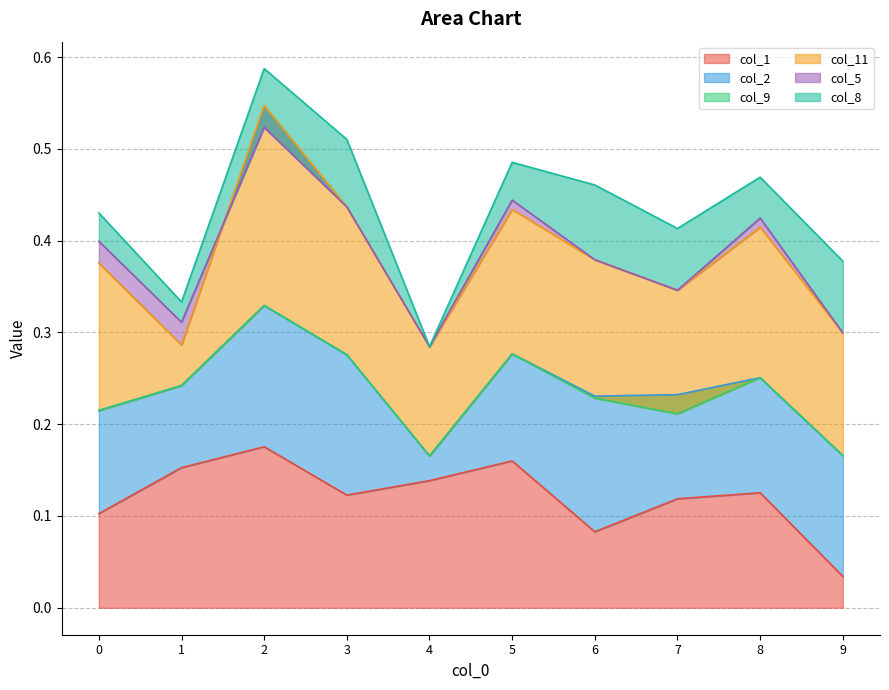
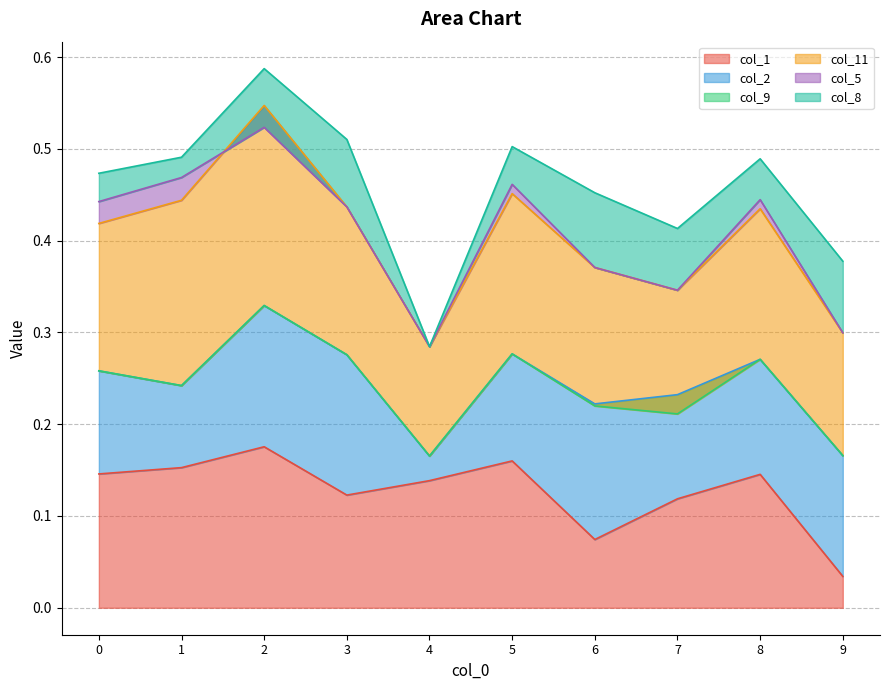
col_1, 0: 0.10 -> 0.15
col_11, 1: 0.04 -> 0.20
col_11, 5: 0.16 -> 0.17
col_1, 6: 0.08 -> 0.07
col_1, 8: 0.13 -> 0.15
